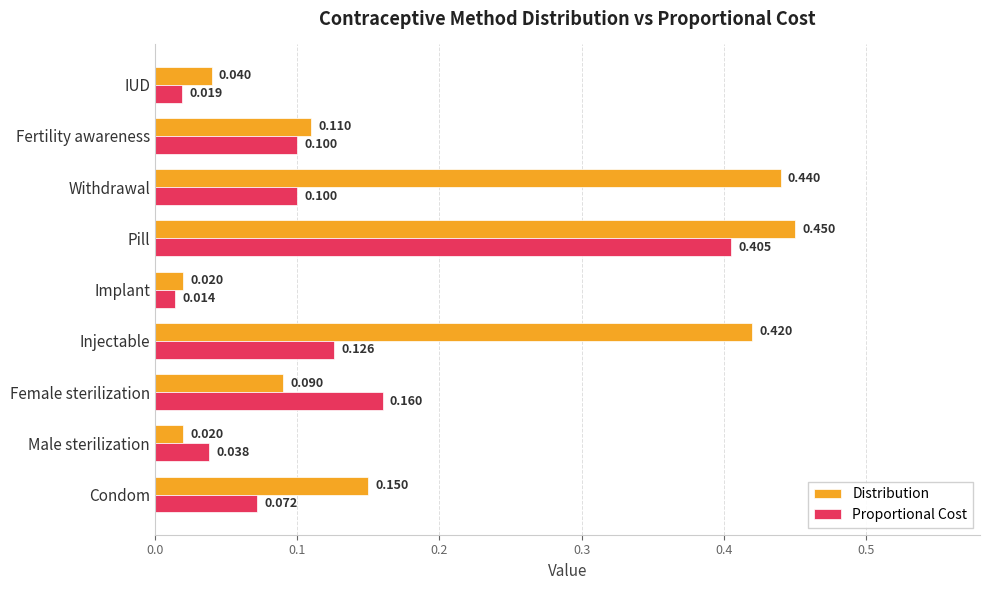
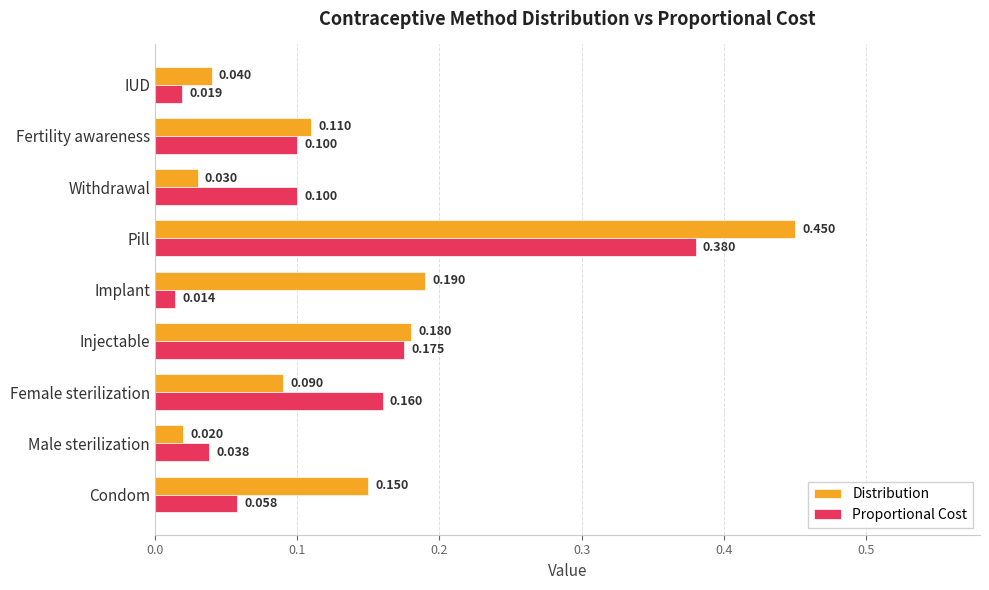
Distribution, Withdrawal: 0.440 -> 0.030
Proportional Cost, Pill: 0.405 -> 0.380
Distribution, Implant: 0.020 -> 0.190
Distribution, Injectable: 0.420 -> 0.180
Proportional Cost, Injectable: 0.126 -> 0.175
Proportional Cost, Condom: 0.072 -> 0.058
